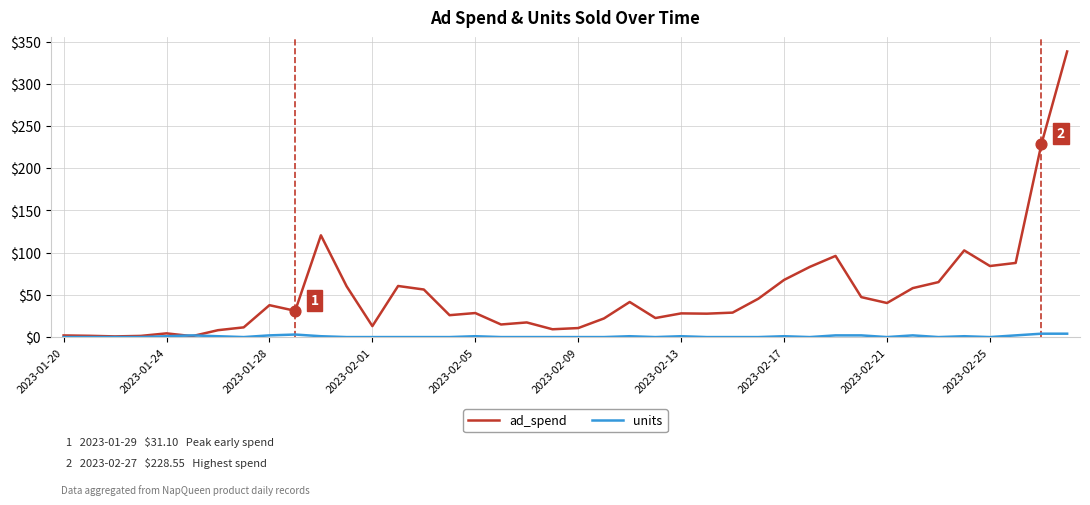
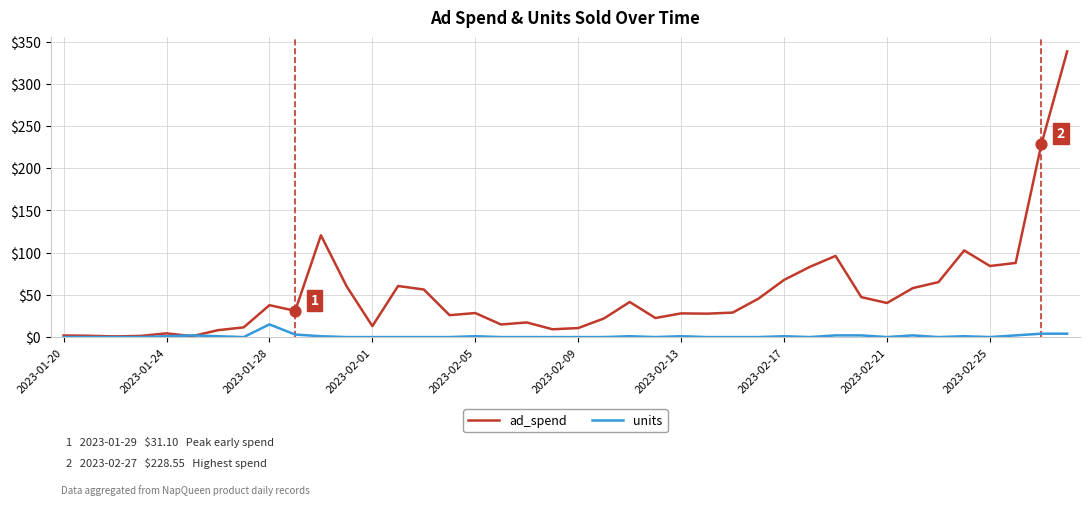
units, 2023-01-28: $0 -> $20
